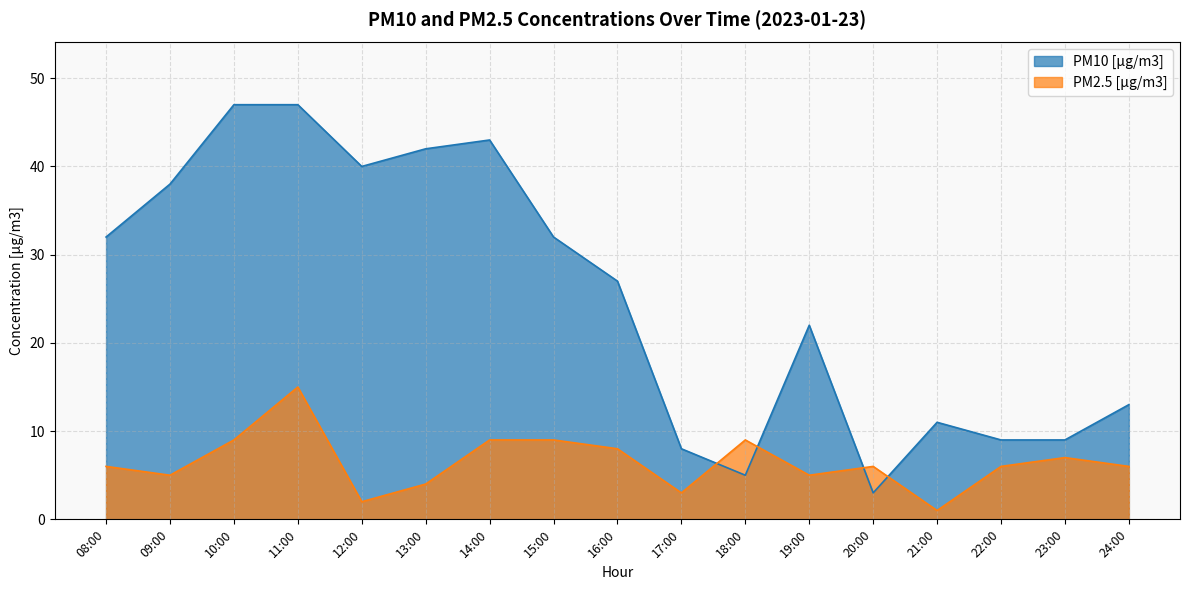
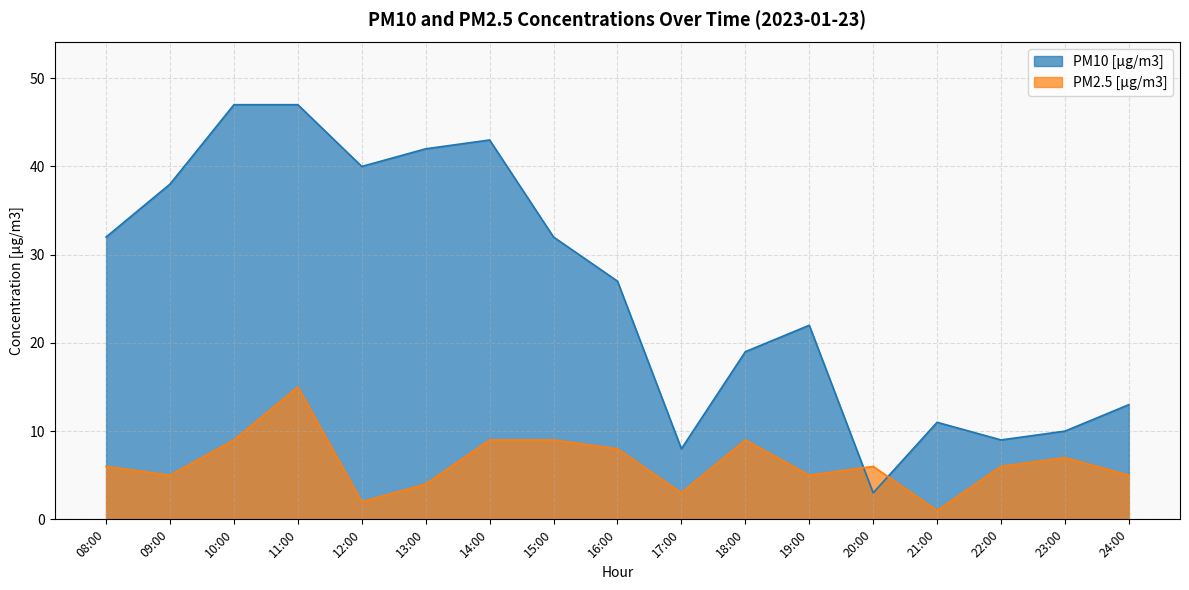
PM10 [µg/m3], 18:00: 5 -> 19
PM10 [µg/m3], 23:00: 9 -> 10
PM2.5 [µg/m3], 24:00: 6 -> 5
